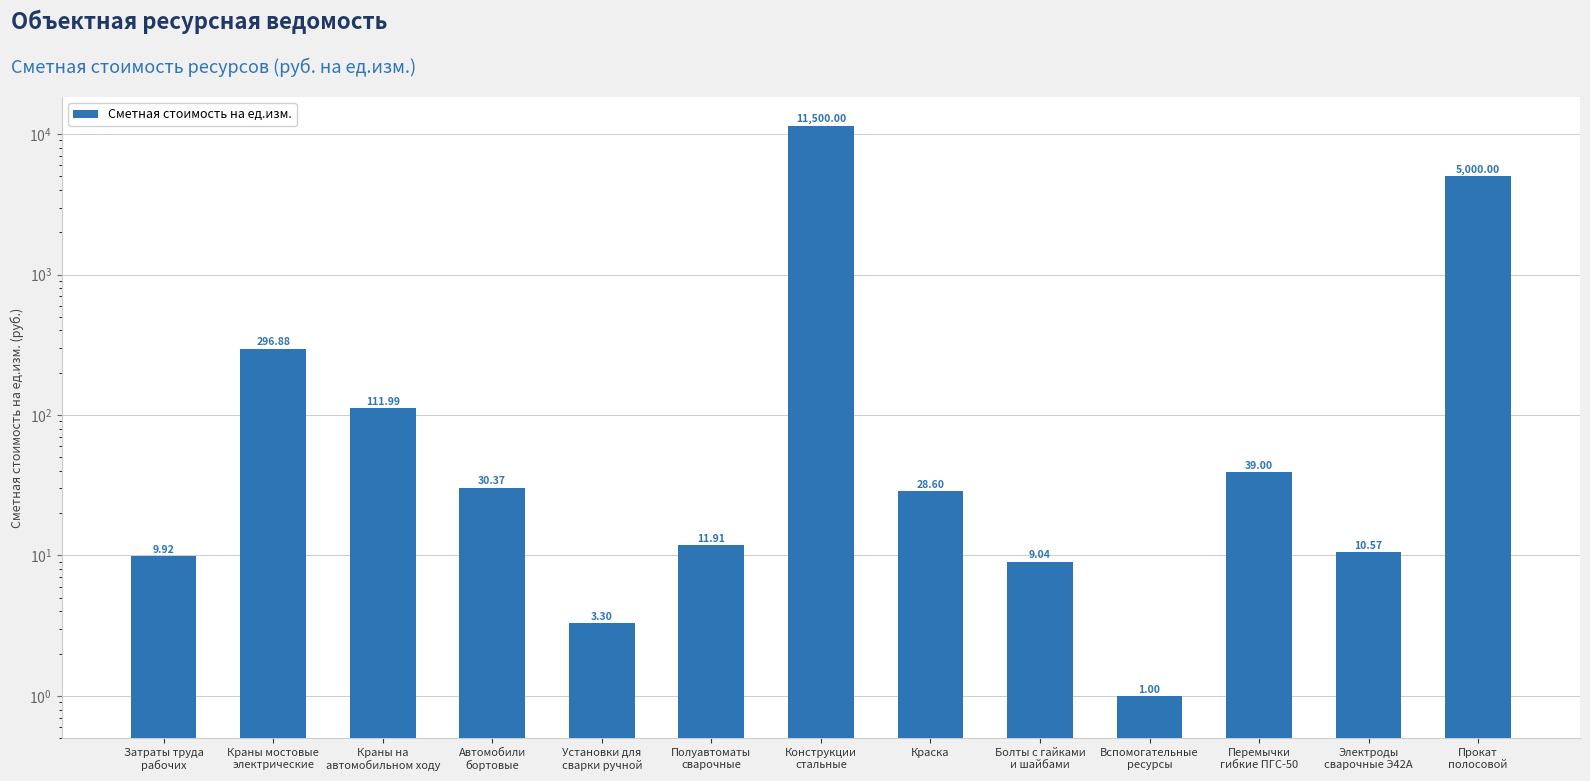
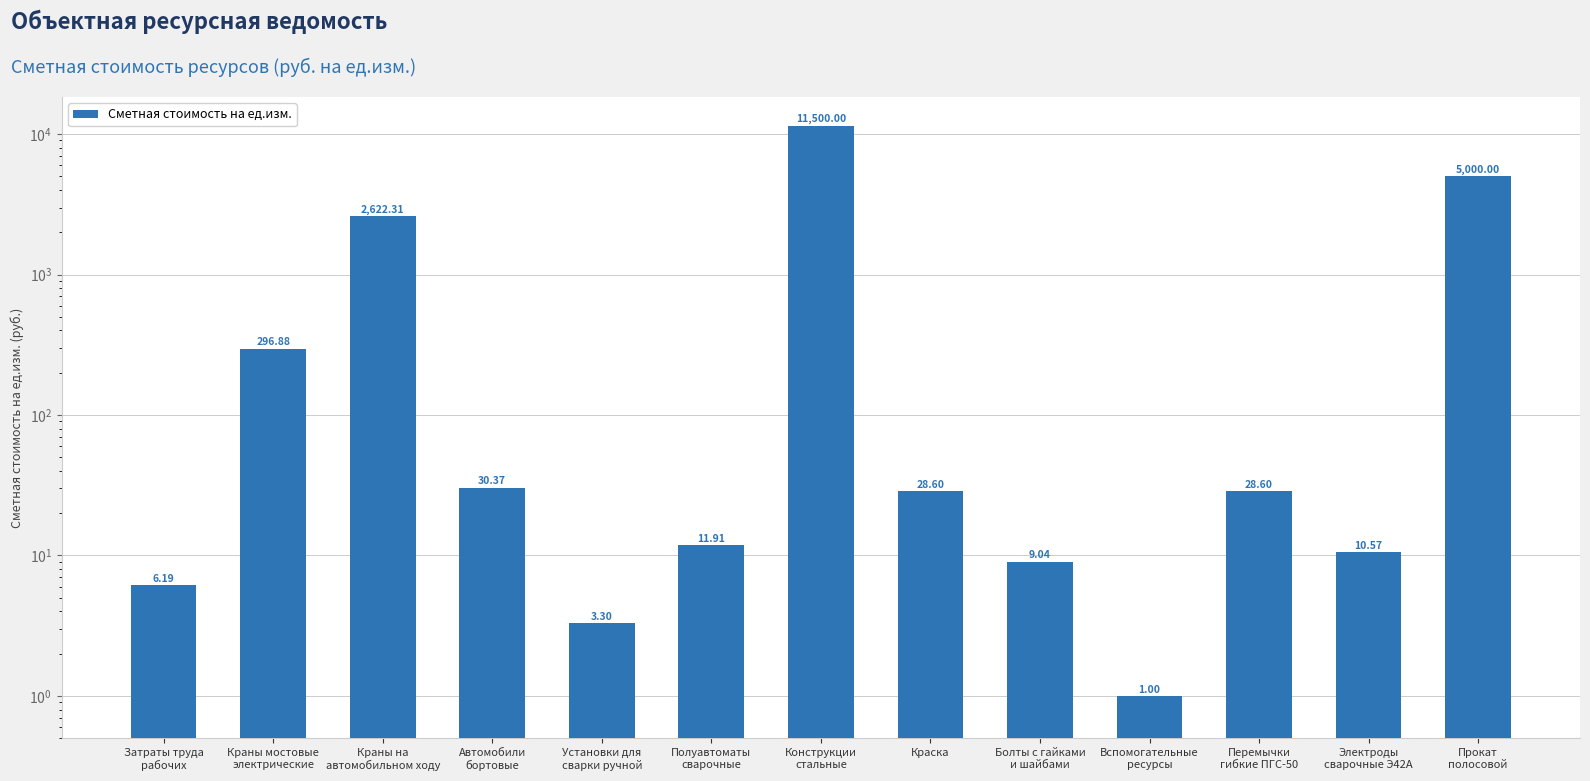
Затраты труда рабочих: 9.92 -> 6.19
Краны на автомобильном ходу: 111.99 -> 2,622.31
Перемычки гибкие ПГС-50: 39.00 -> 28.60
